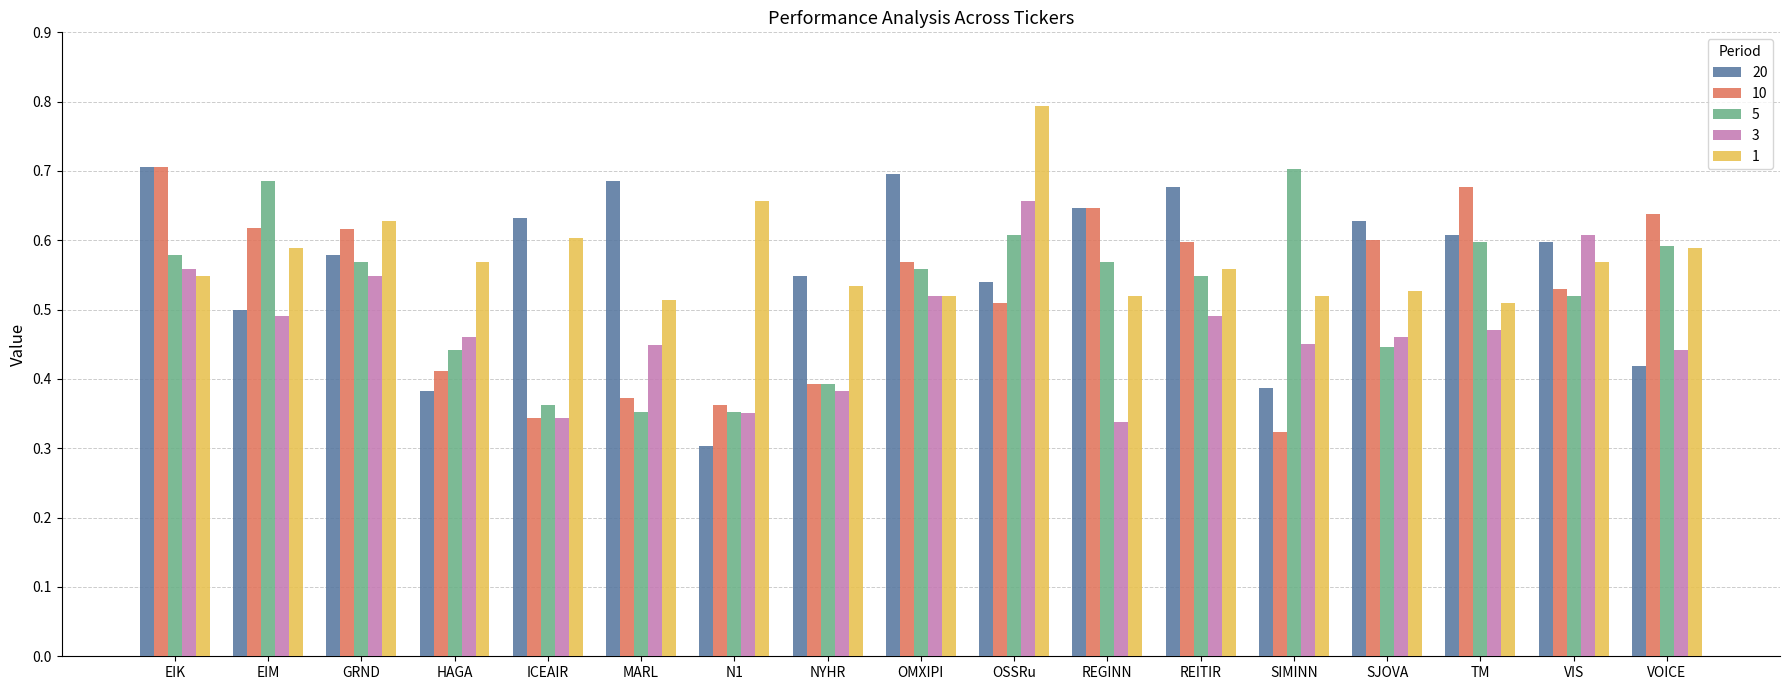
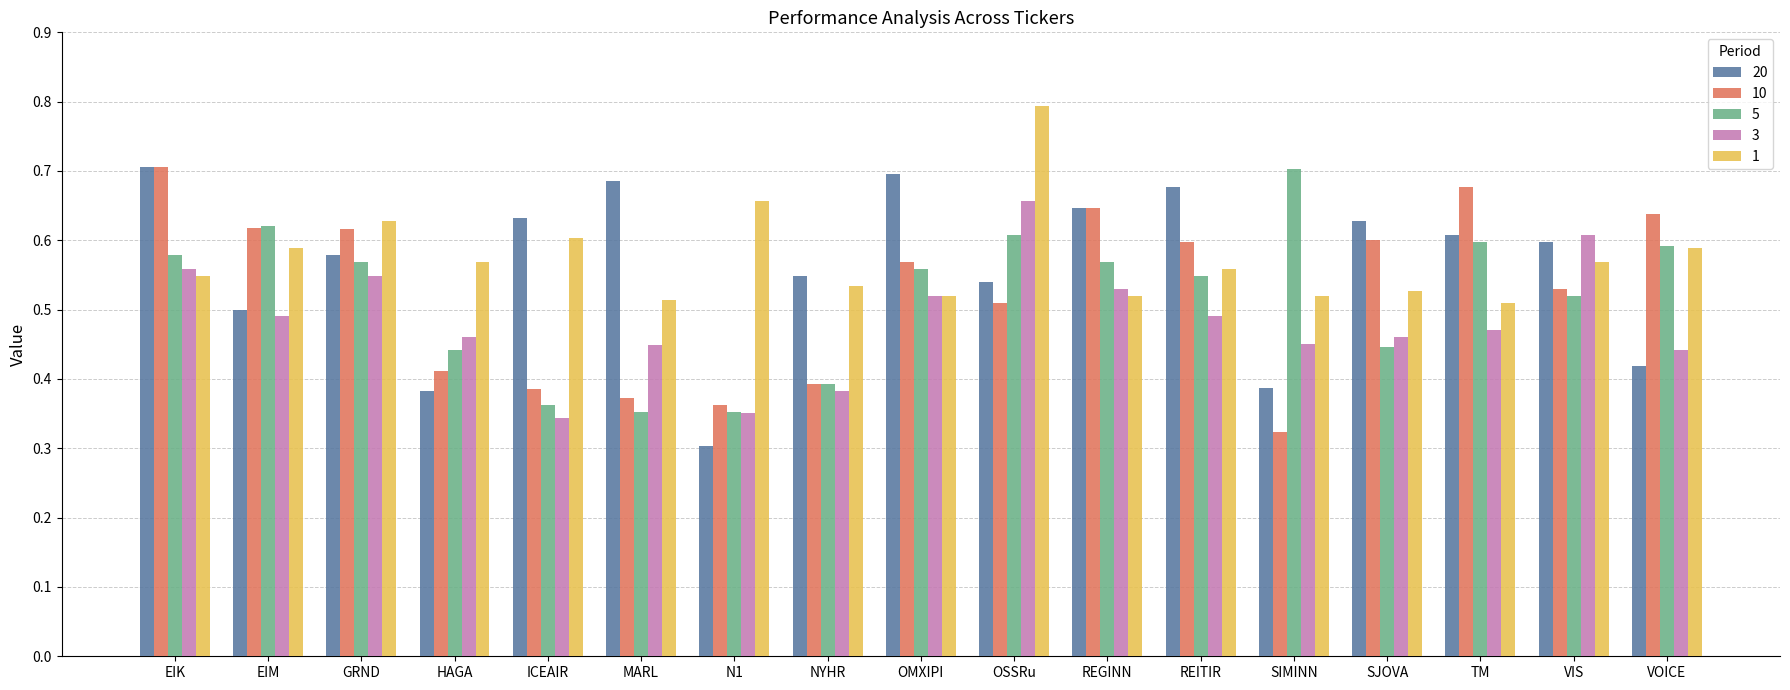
5, EIM: 0.69 -> 0.62
10, ICEAIR: 0.34 -> 0.39
3, REGINN: 0.34 -> 0.53
